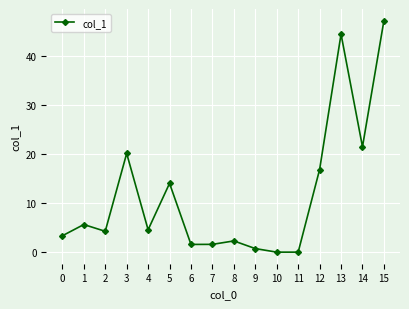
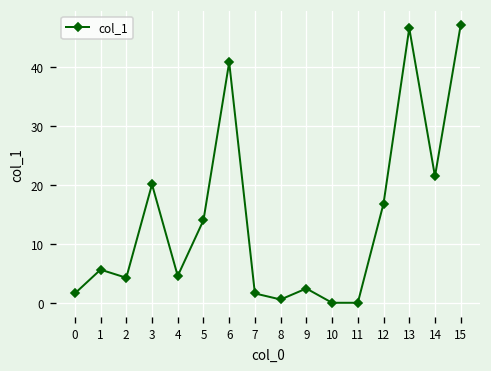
0: 3 -> 2
6: 2 -> 41
8: 2 -> 1
9: 1 -> 2
13: 44 -> 47
